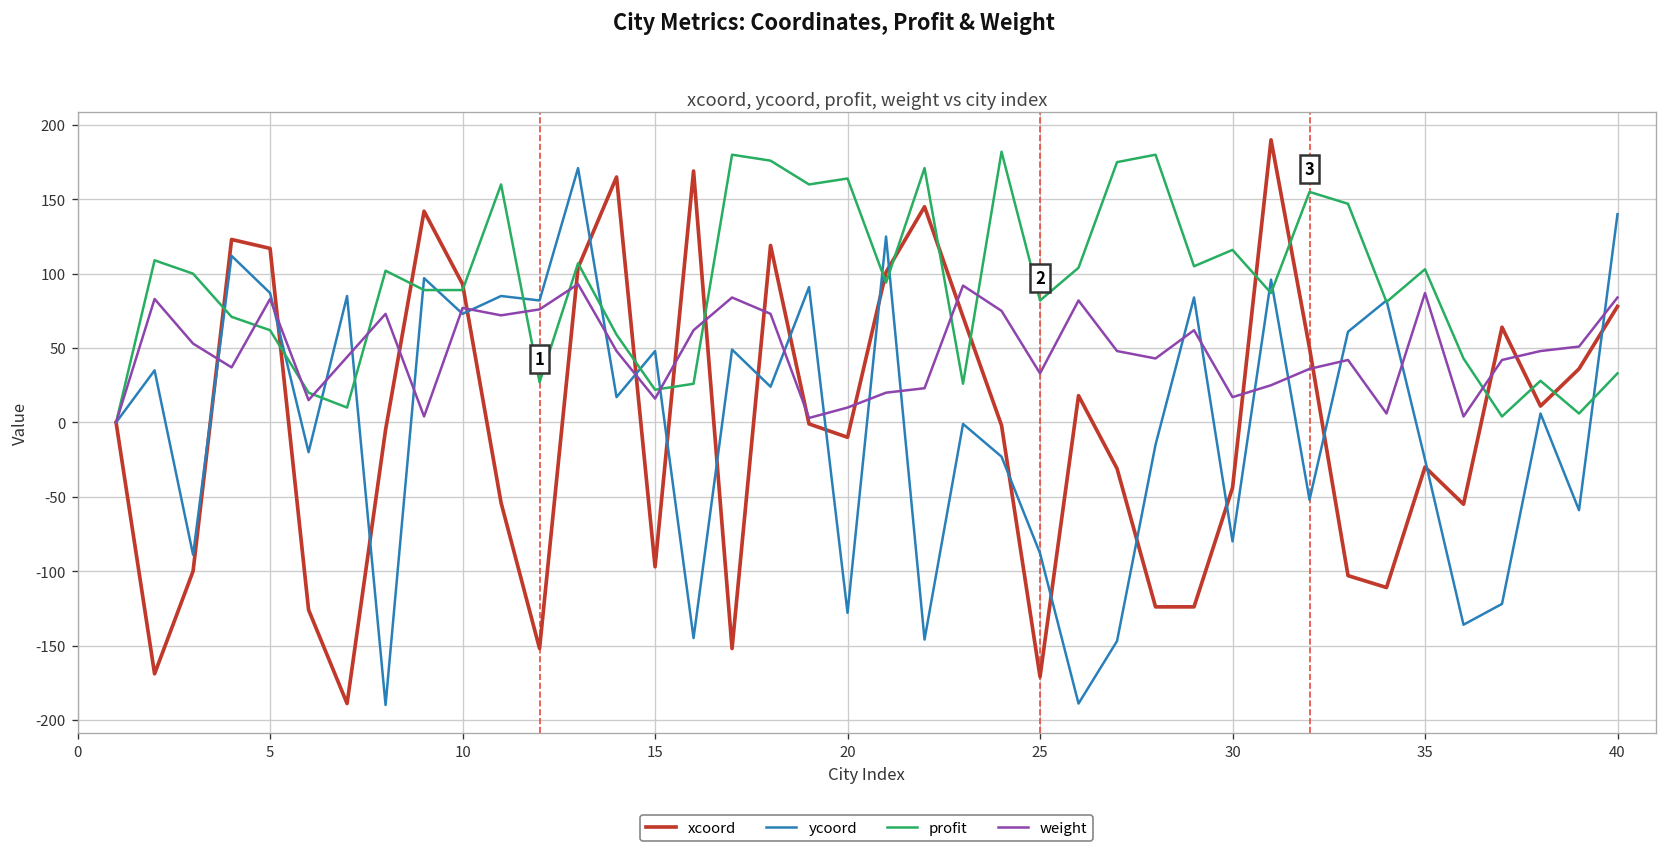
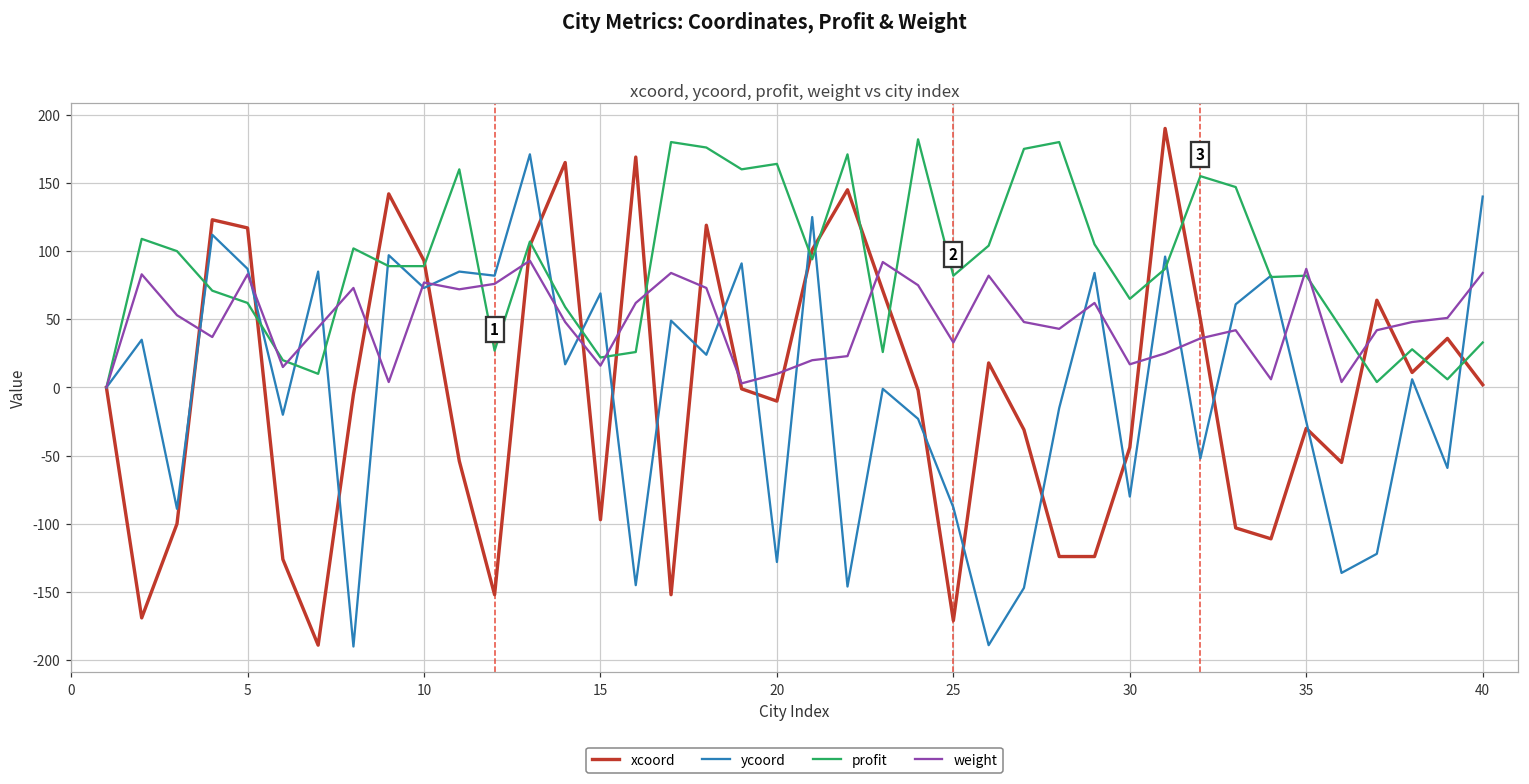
ycoord, 15: 48 -> 69
profit, 30: 116 -> 65
profit, 35: 103 -> 82
xcoord, 40: 78 -> 2
